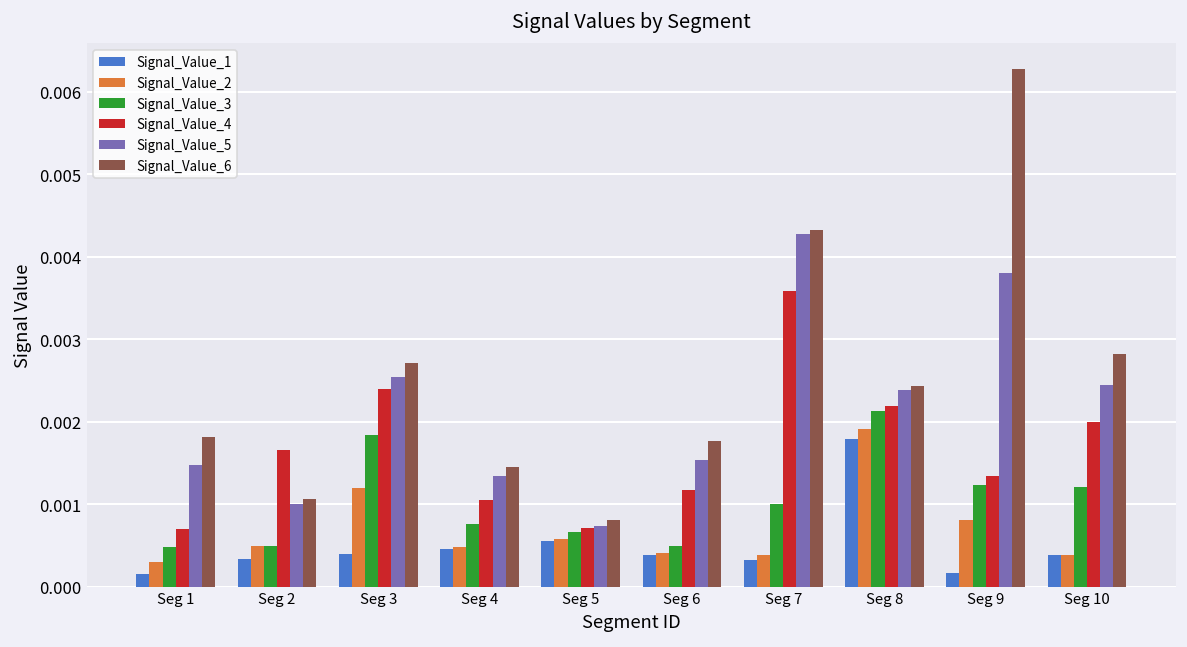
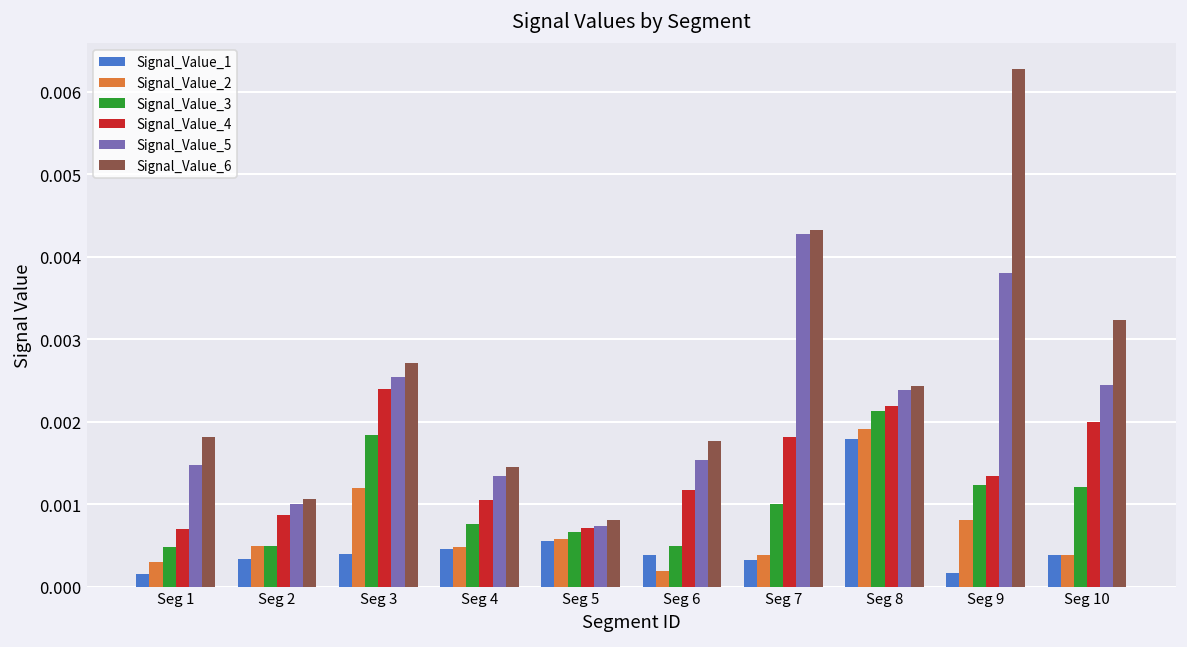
Signal_Value_4, Seg 2: 0.0017 -> 0.0009
Signal_Value_2, Seg 6: 0.0004 -> 0.0002
Signal_Value_4, Seg 7: 0.0036 -> 0.0018
Signal_Value_6, Seg 10: 0.0028 -> 0.0032
